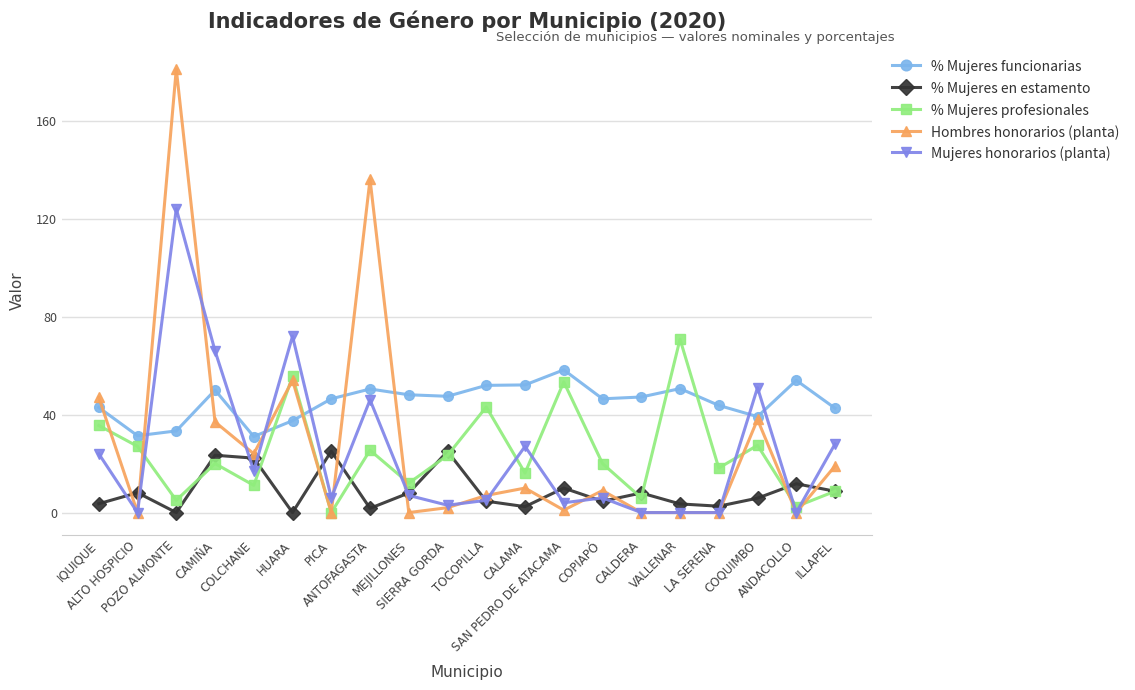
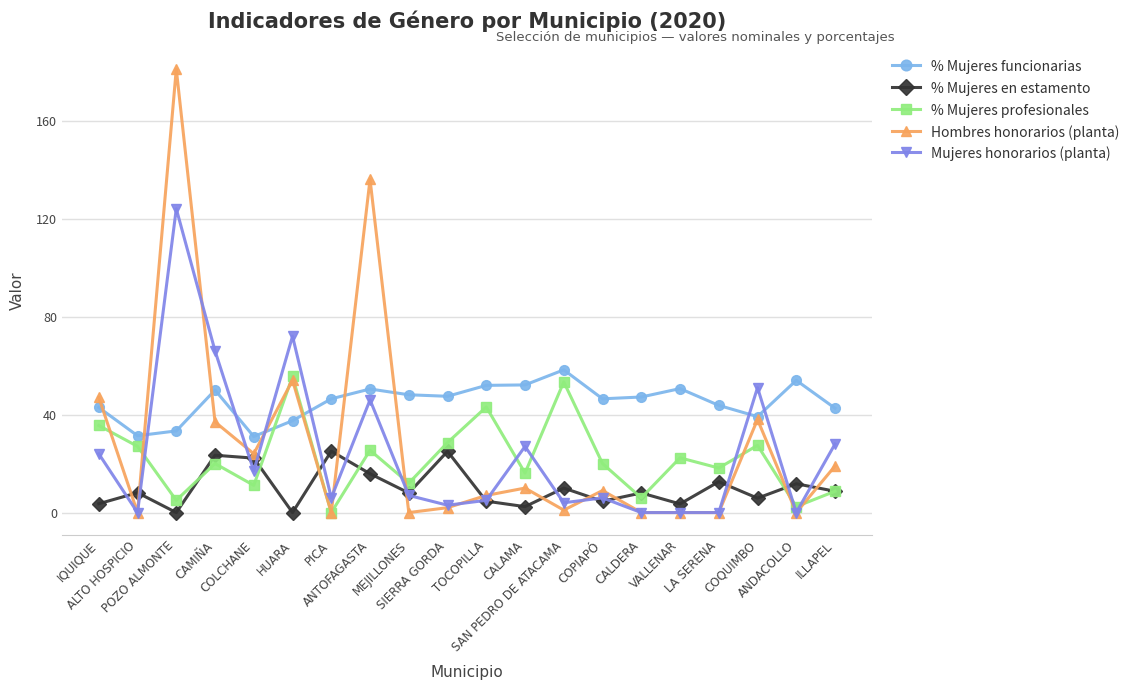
% Mujeres en estamento, ANTOFAGASTA: 2 -> 16
% Mujeres profesionales, SIERRA GORDA: 23 -> 29
% Mujeres profesionales, VALLENAR: 71 -> 22
% Mujeres en estamento, LA SERENA: 3 -> 13
